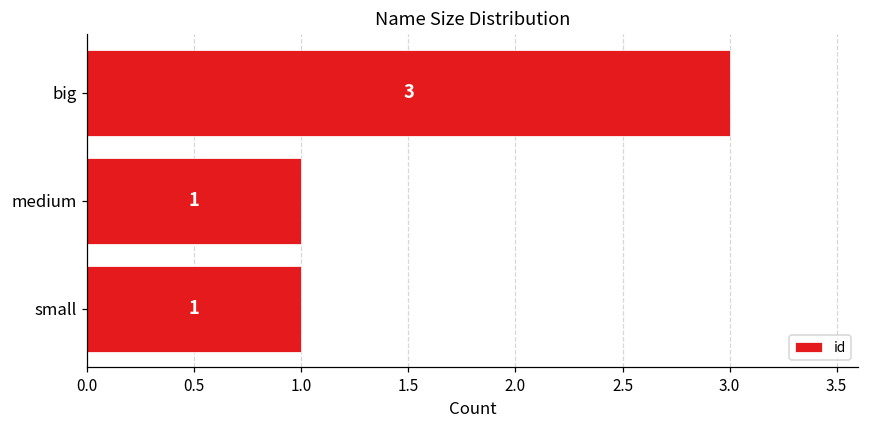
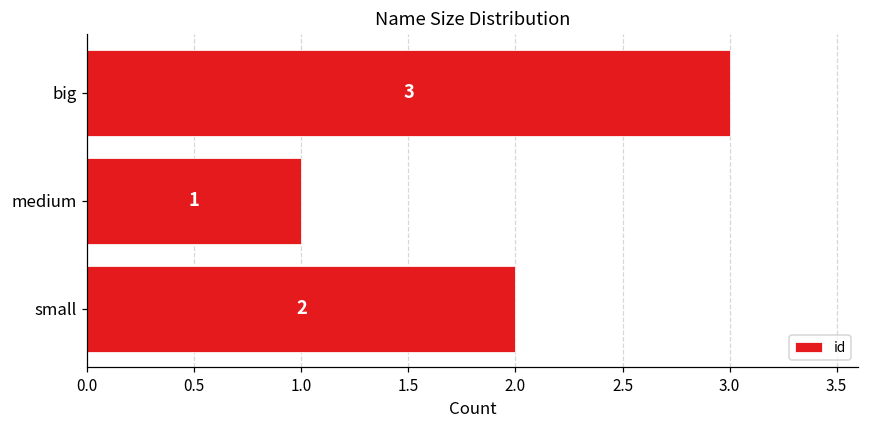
small: 1 -> 2
